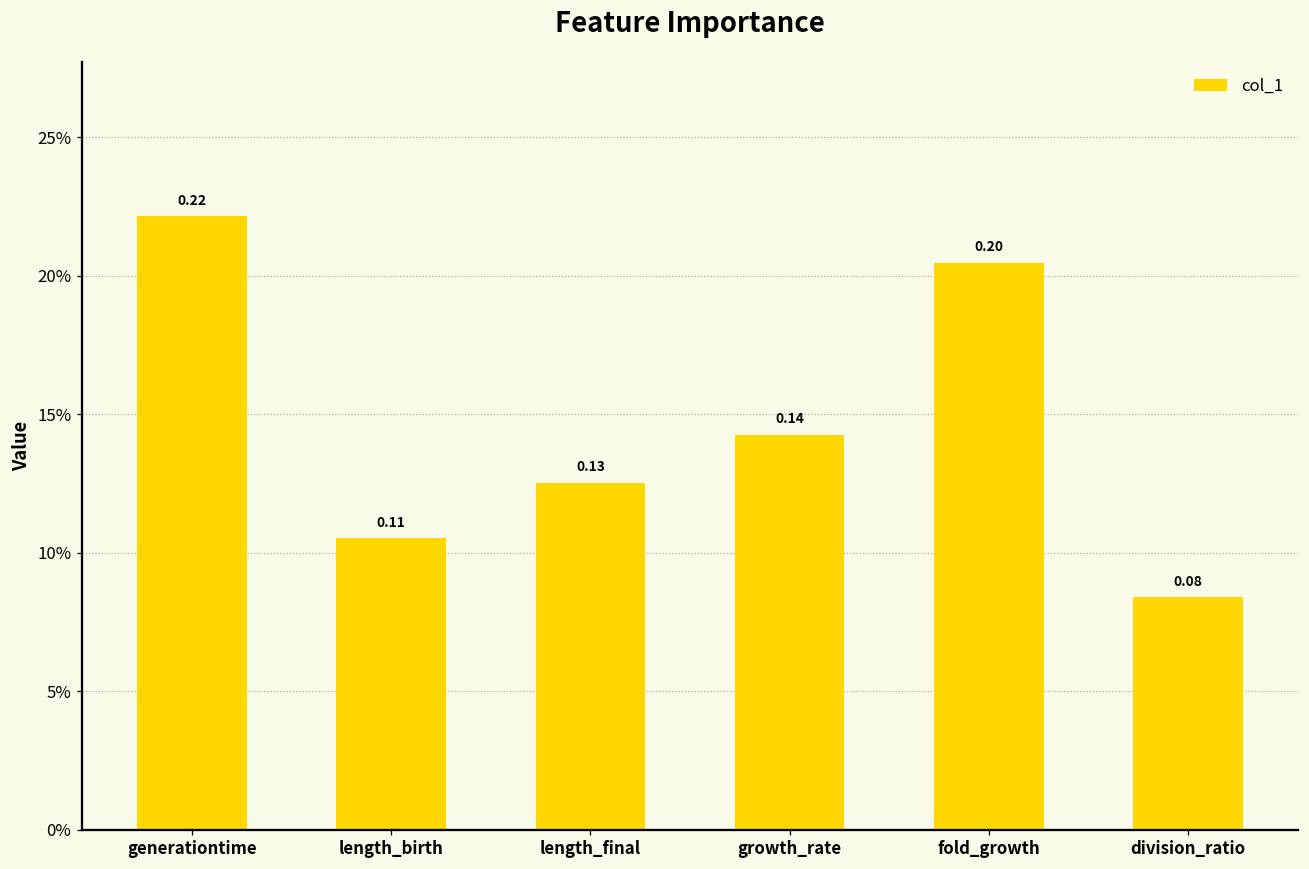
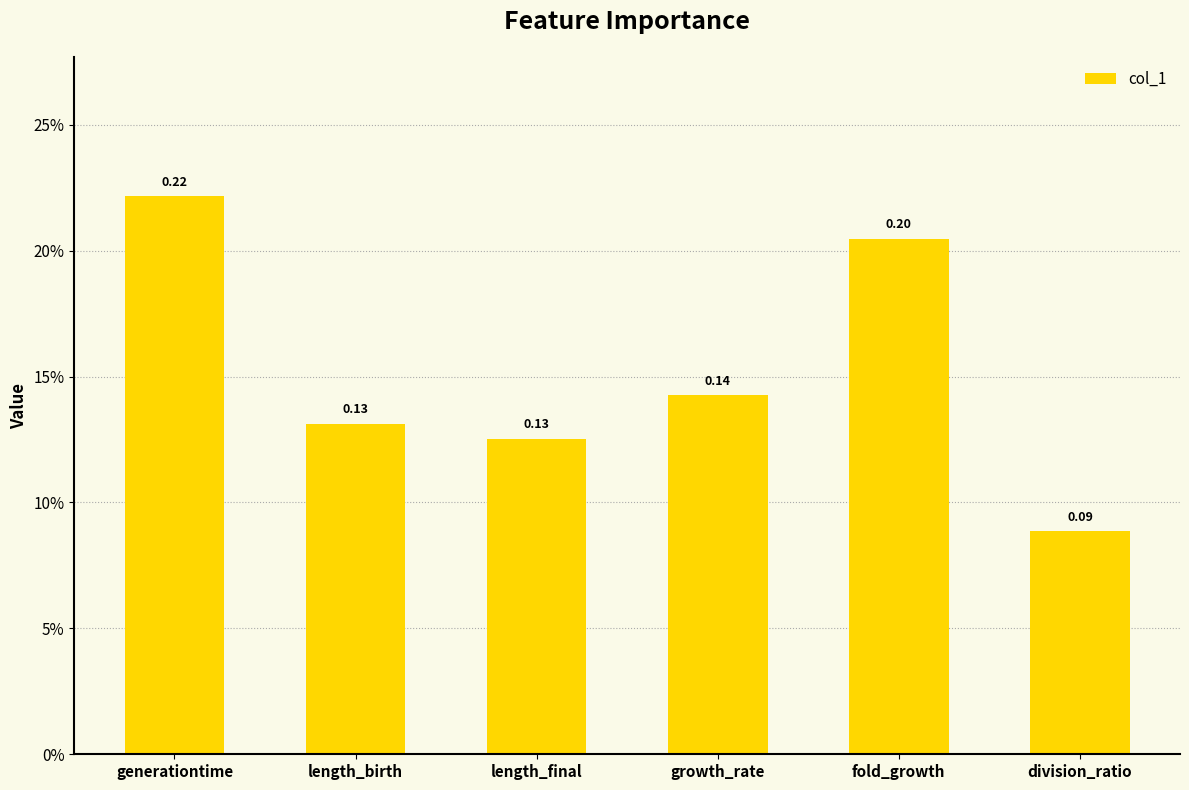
length_birth: 0.11 -> 0.13
division_ratio: 0.08 -> 0.09
